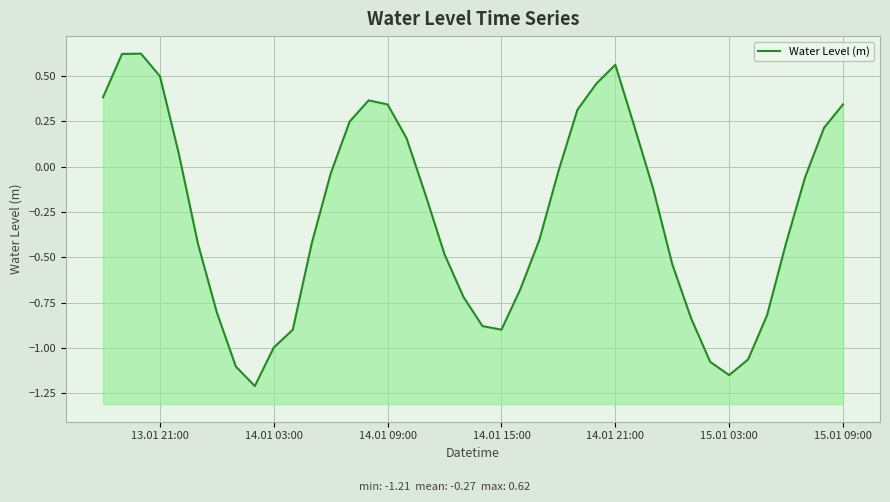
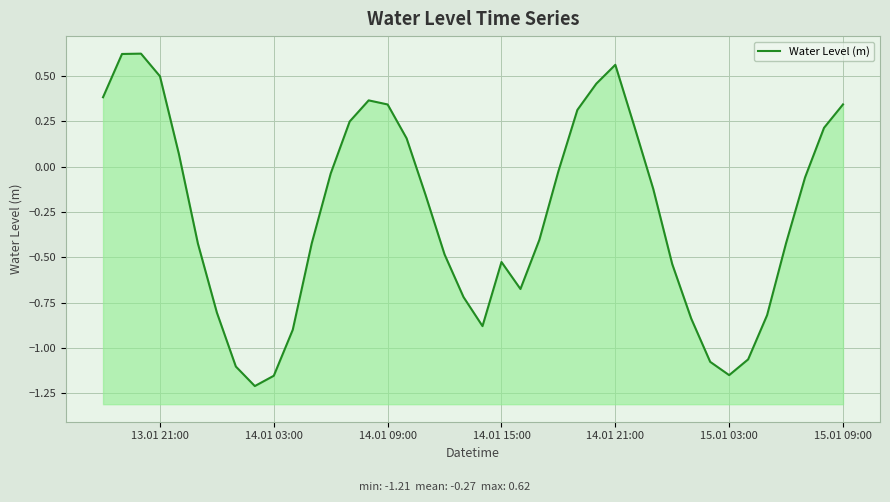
14.01 03:00: -1.00 -> -1.15
14.01 15:00: -0.90 -> -0.53
